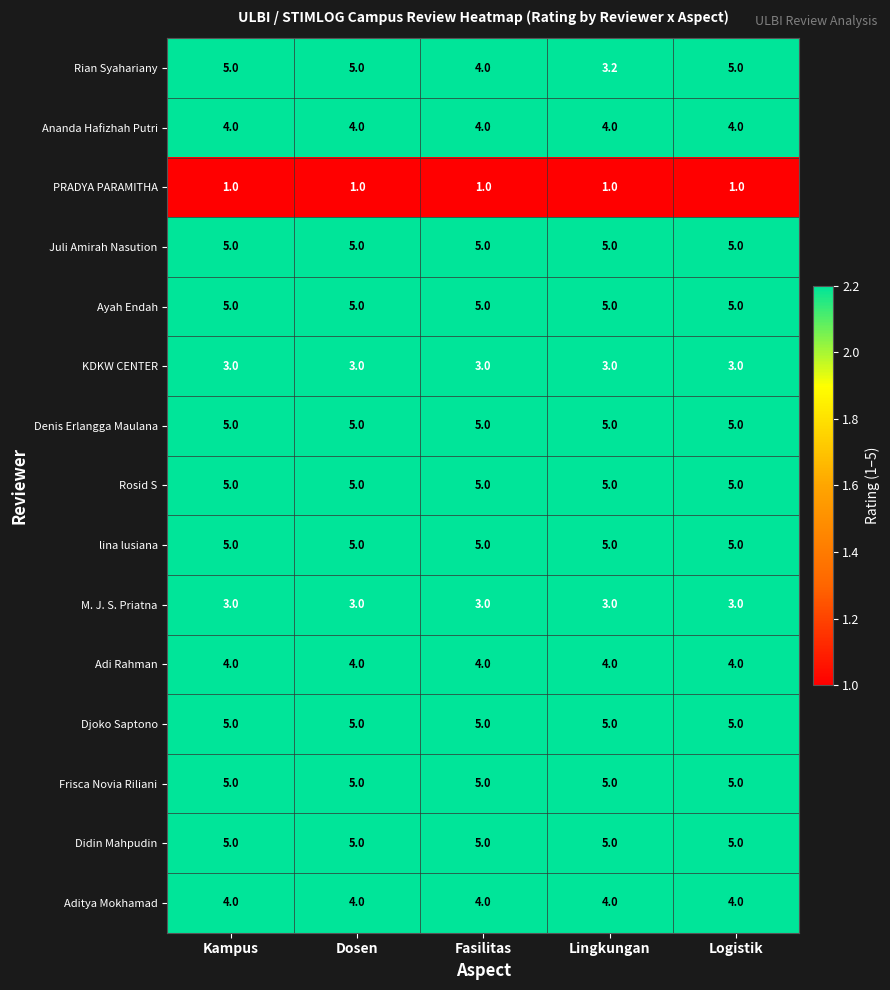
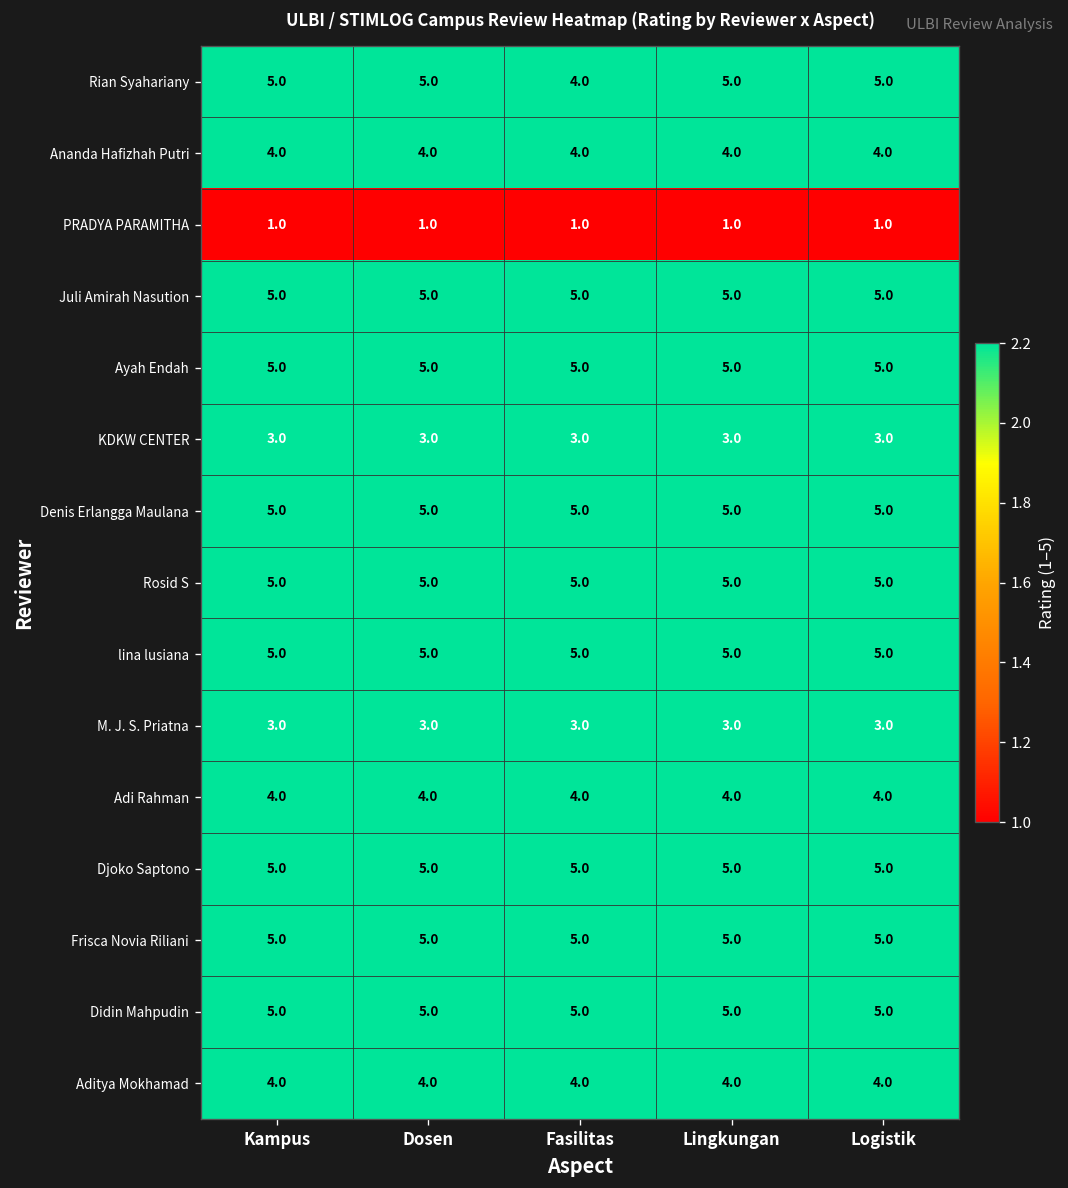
Rian Syahariany, Lingkungan: 3.2 -> 5.0
